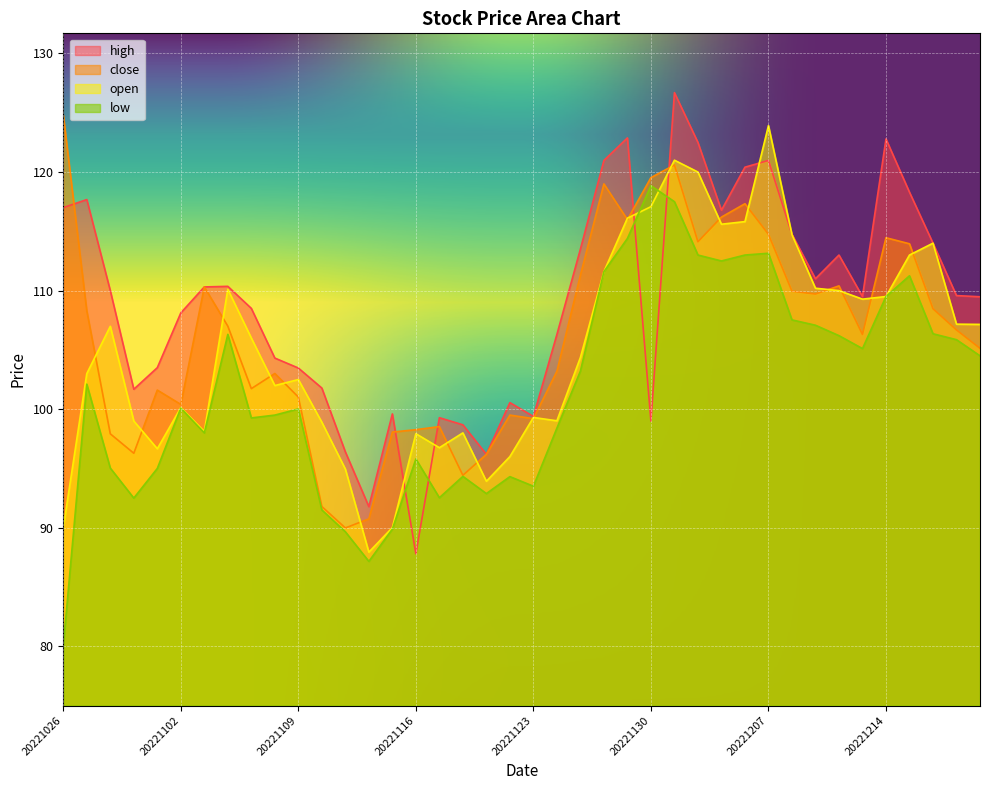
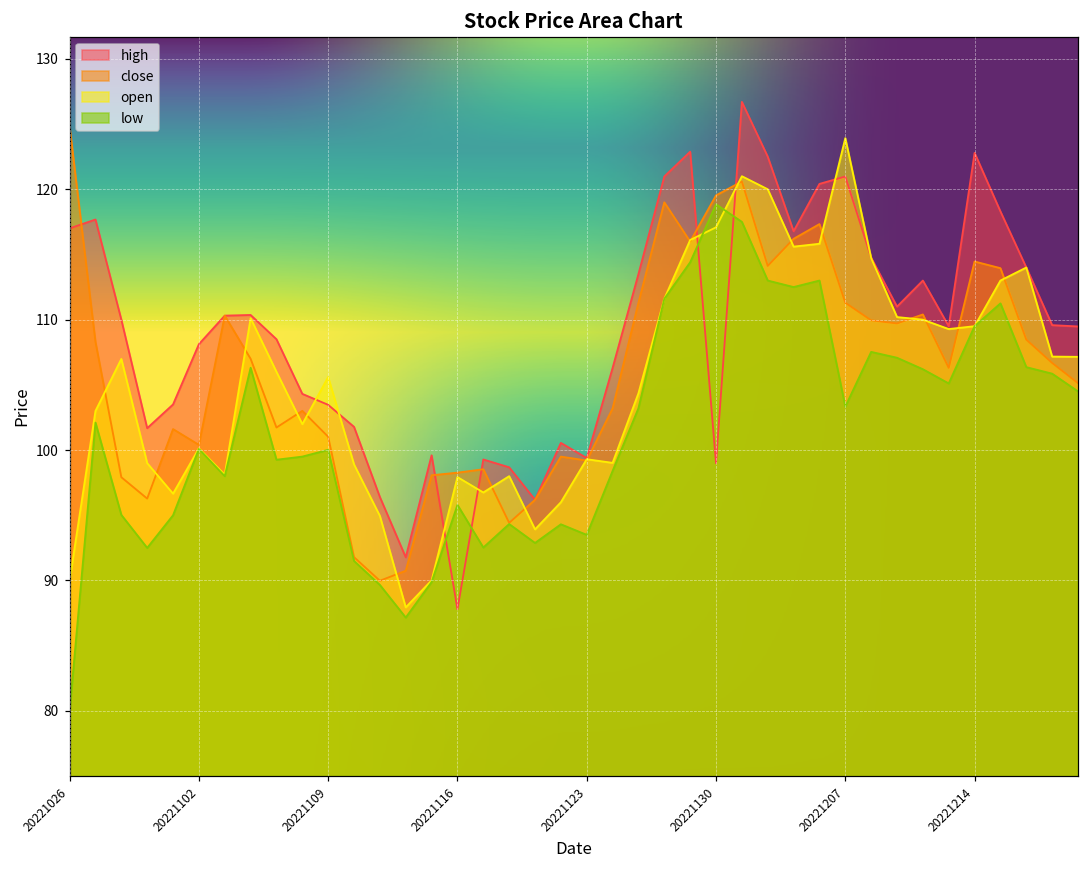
open, 20221109: 102.5 -> 105.6
close, 20221207: 114.8 -> 111.3
low, 20221207: 113.2 -> 103.3
